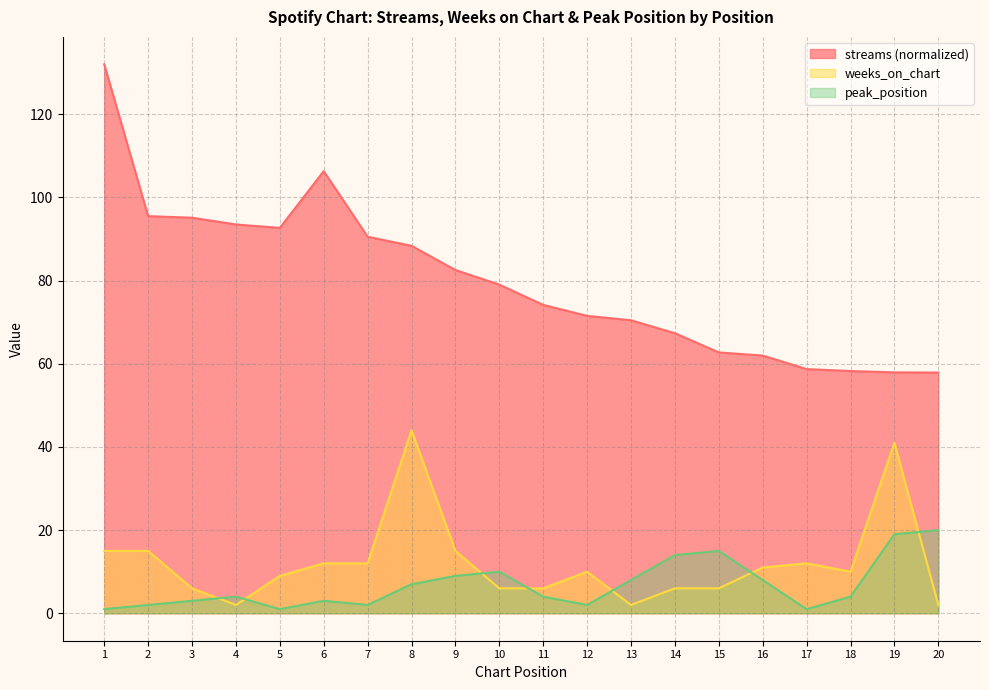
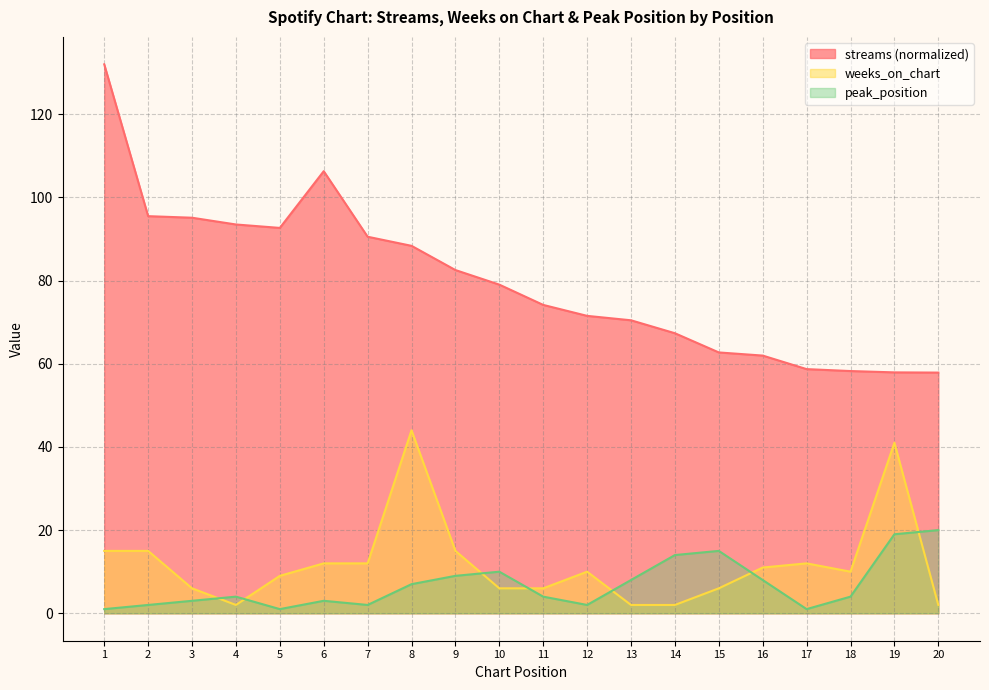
weeks_on_chart, 14: 6 -> 2
